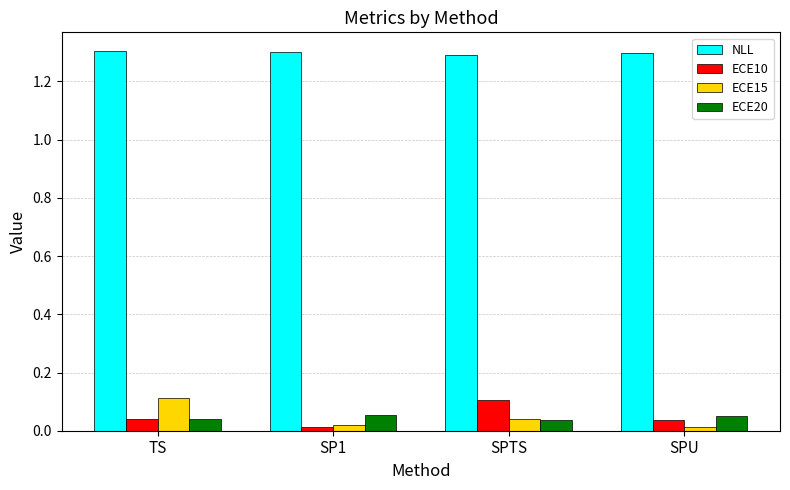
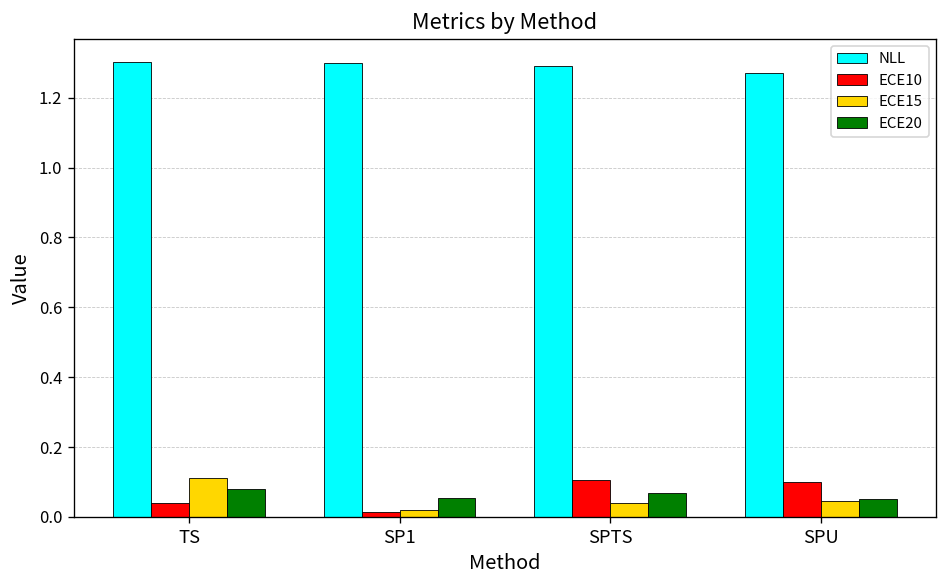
ECE20, TS: 0.04 -> 0.08
ECE20, SPTS: 0.04 -> 0.07
NLL, SPU: 1.30 -> 1.27
ECE10, SPU: 0.04 -> 0.10
ECE15, SPU: 0.01 -> 0.04
